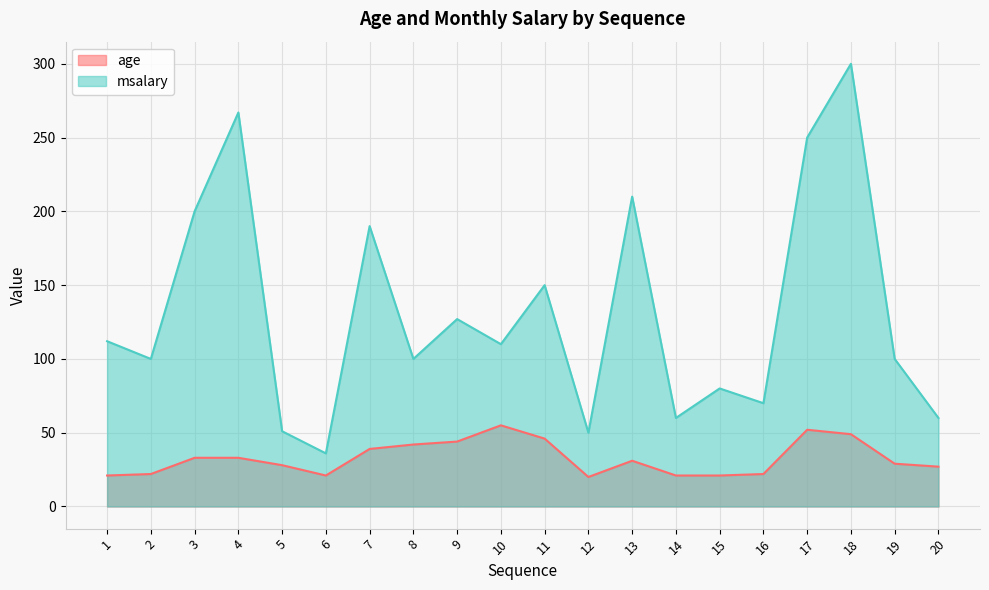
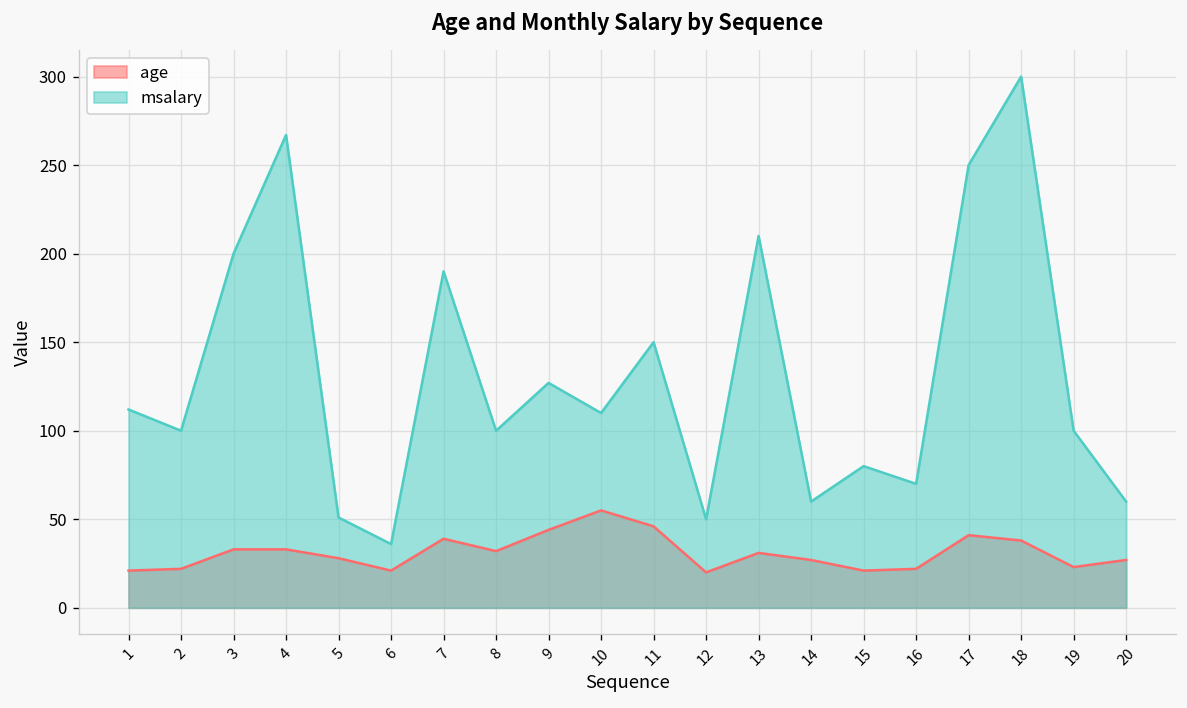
age, 8: 42 -> 32
age, 14: 21 -> 27
age, 17: 52 -> 41
age, 18: 49 -> 38
age, 19: 29 -> 23
